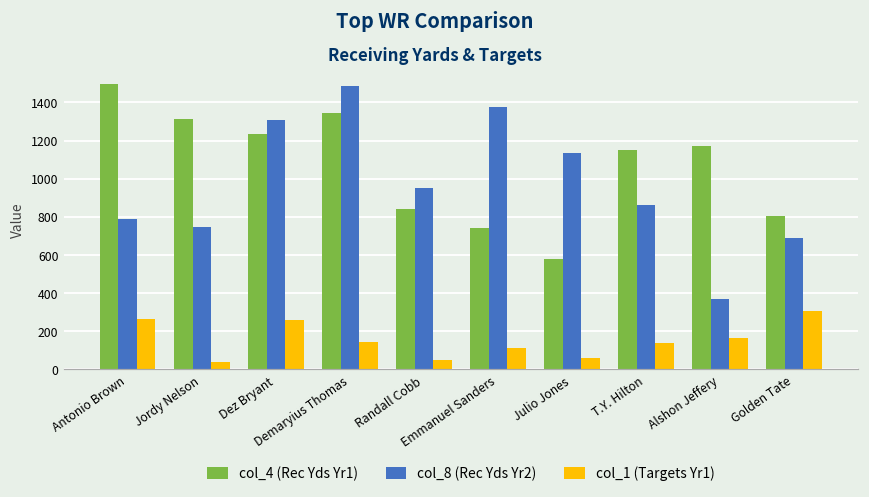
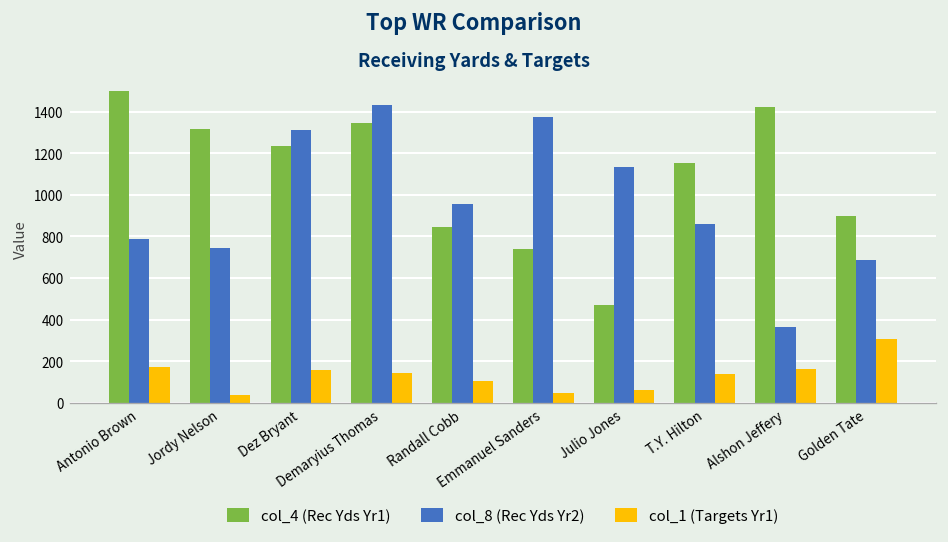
col_1 (Targets Yr1), Antonio Brown: 270 -> 170
col_1 (Targets Yr1), Dez Bryant: 260 -> 160
col_8 (Rec Yds Yr2), Demaryius Thomas: 1480 -> 1430
col_1 (Targets Yr1), Randall Cobb: 50 -> 110
col_1 (Targets Yr1), Emmanuel Sanders: 110 -> 50
col_4 (Rec Yds Yr1), Julio Jones: 580 -> 470
col_4 (Rec Yds Yr1), Alshon Jeffery: 1170 -> 1420
col_4 (Rec Yds Yr1), Golden Tate: 810 -> 900
